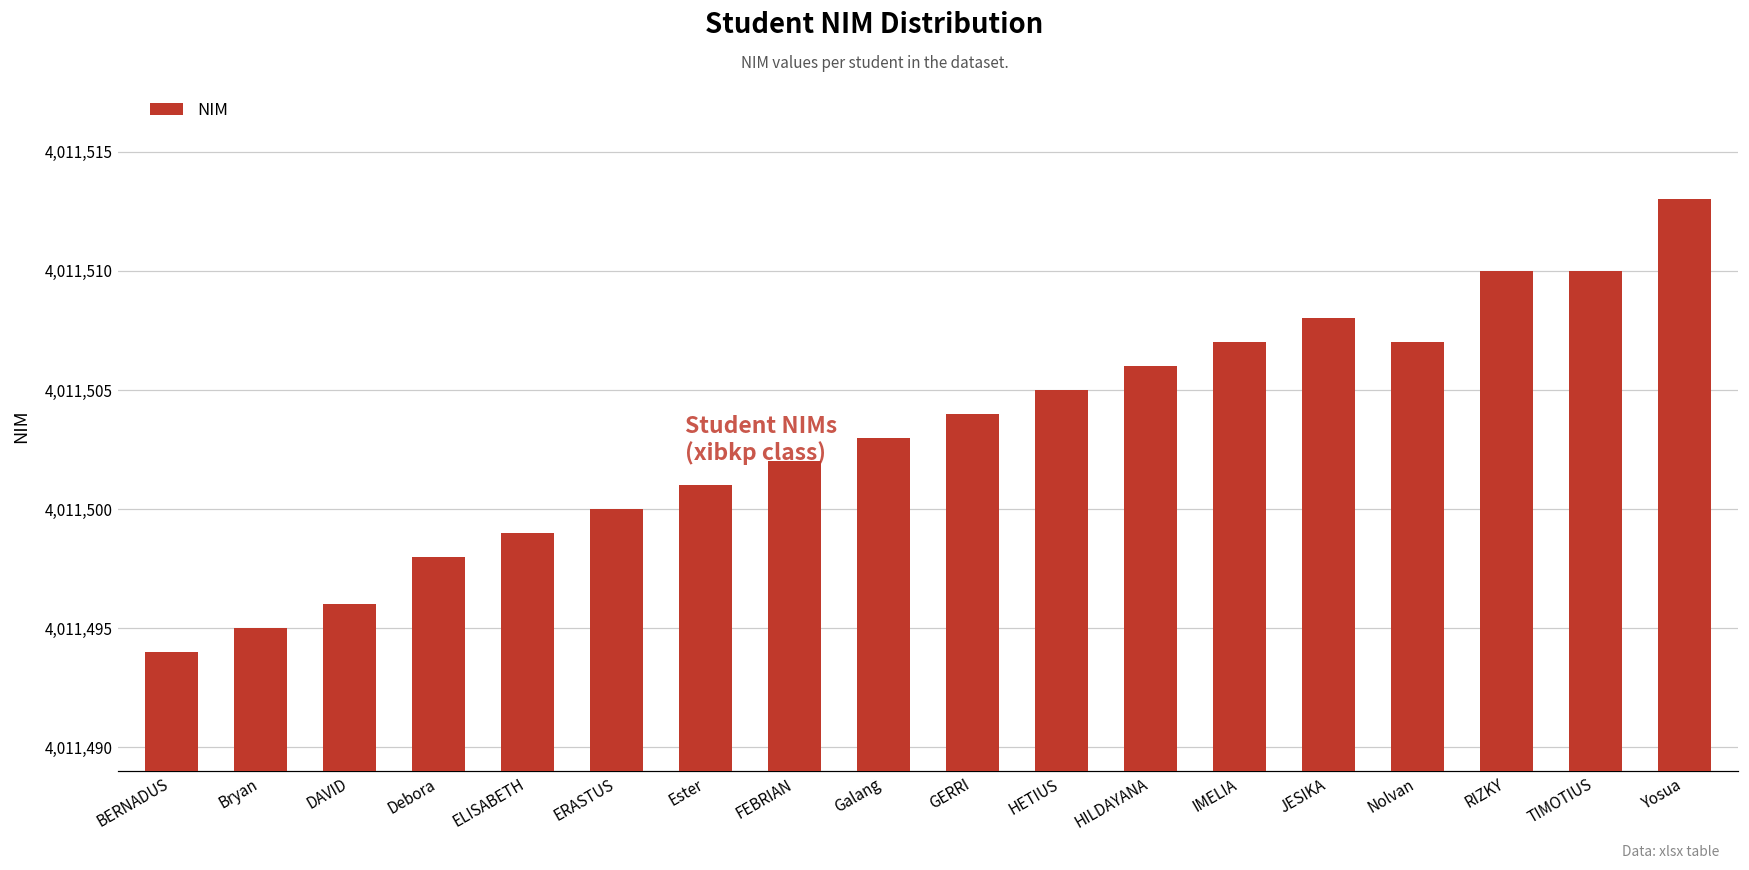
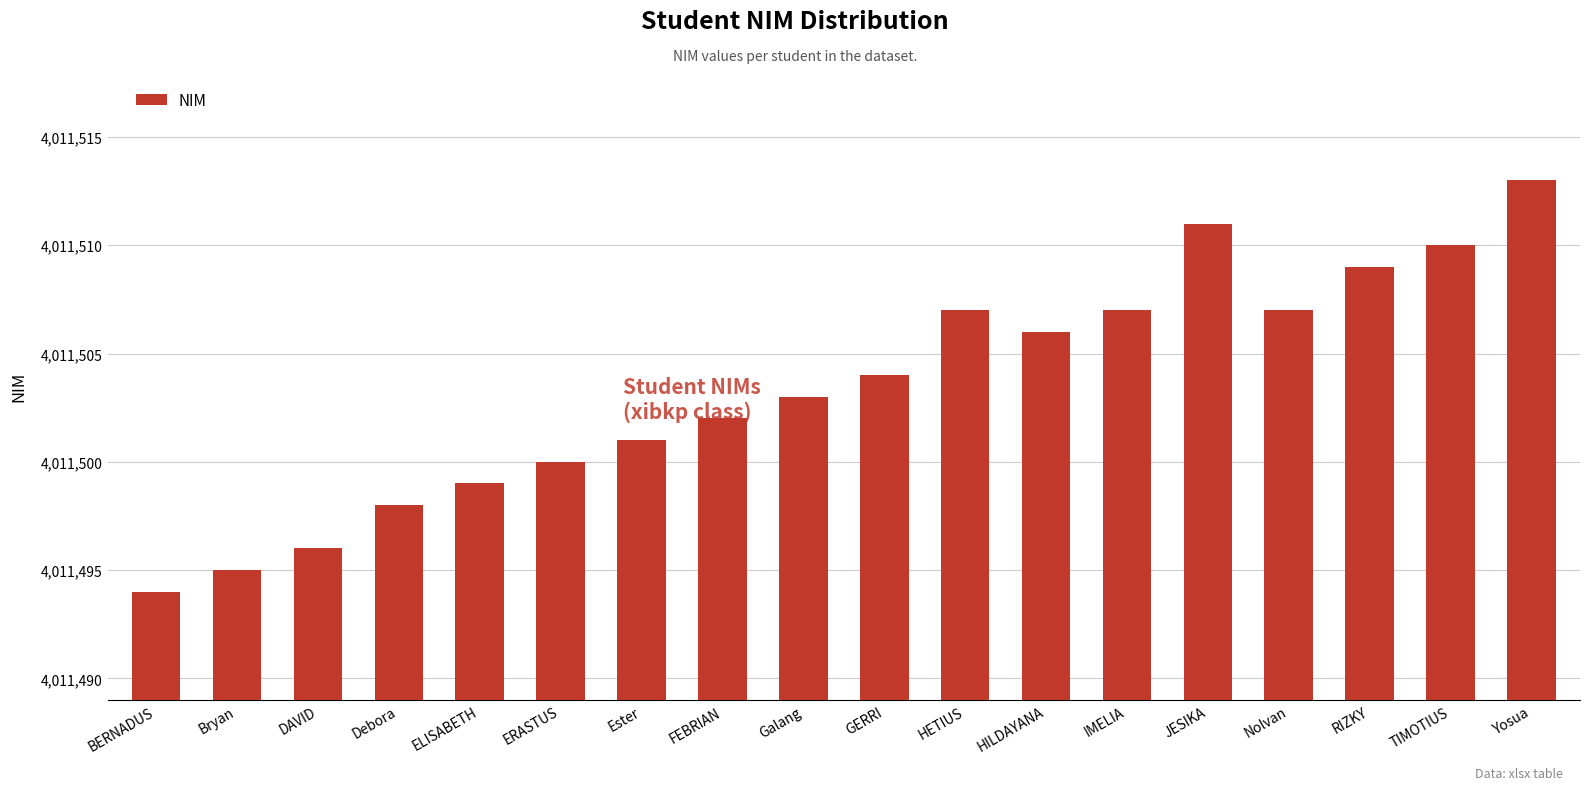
HETIUS: 4,011,505 -> 4,011,507
JESIKA: 4,011,508 -> 4,011,511
RIZKY: 4,011,510 -> 4,011,509
